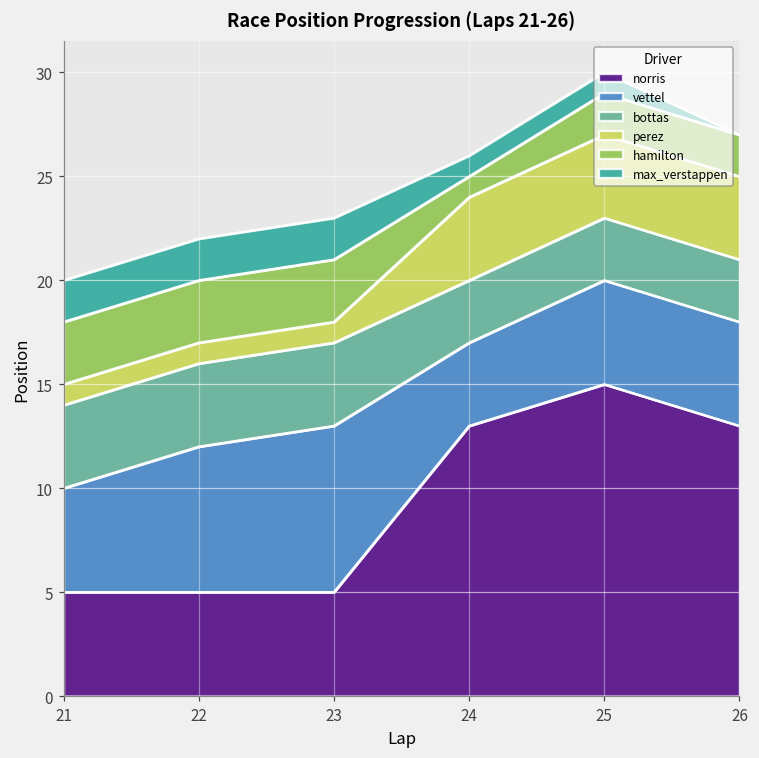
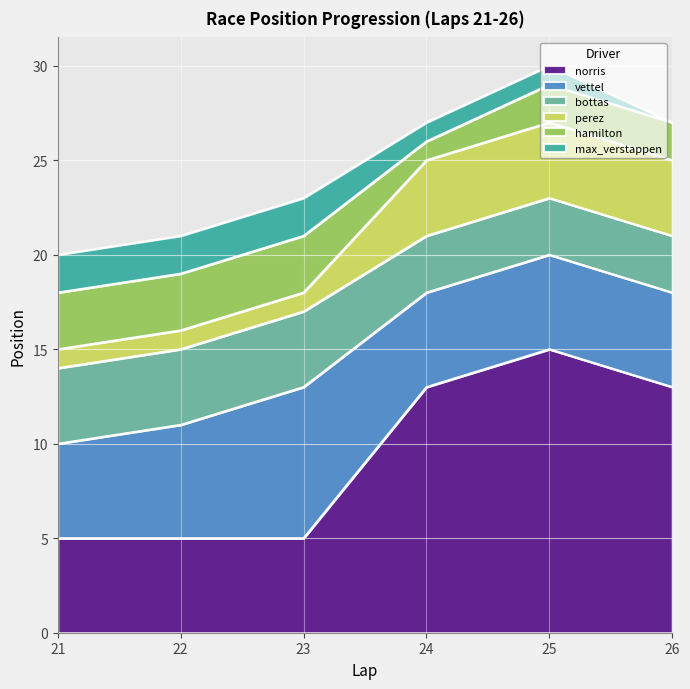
vettel, 22: 7 -> 6
vettel, 24: 4 -> 5
